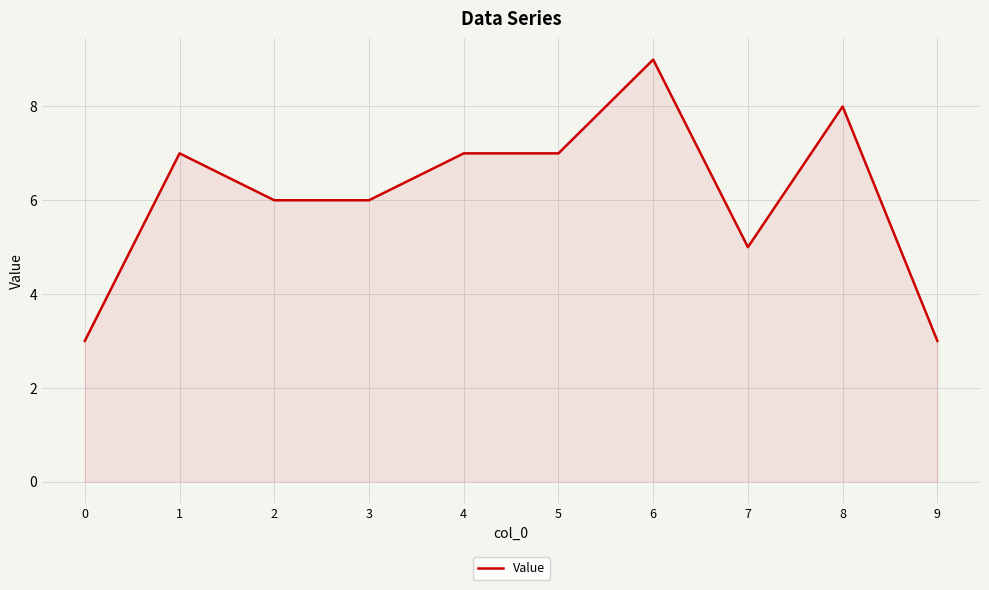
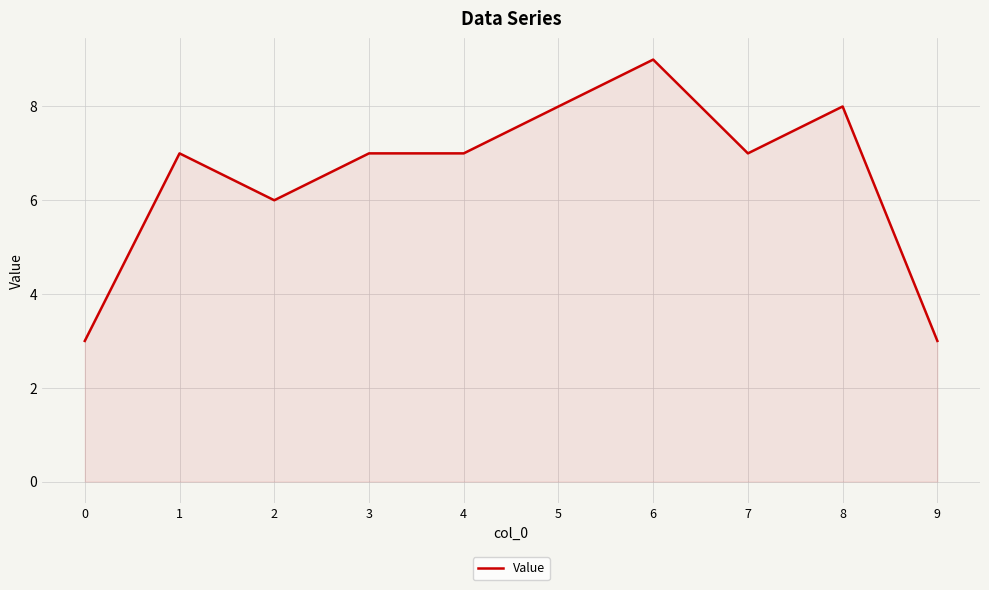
3: 6 -> 7
5: 7 -> 8
7: 5 -> 7
